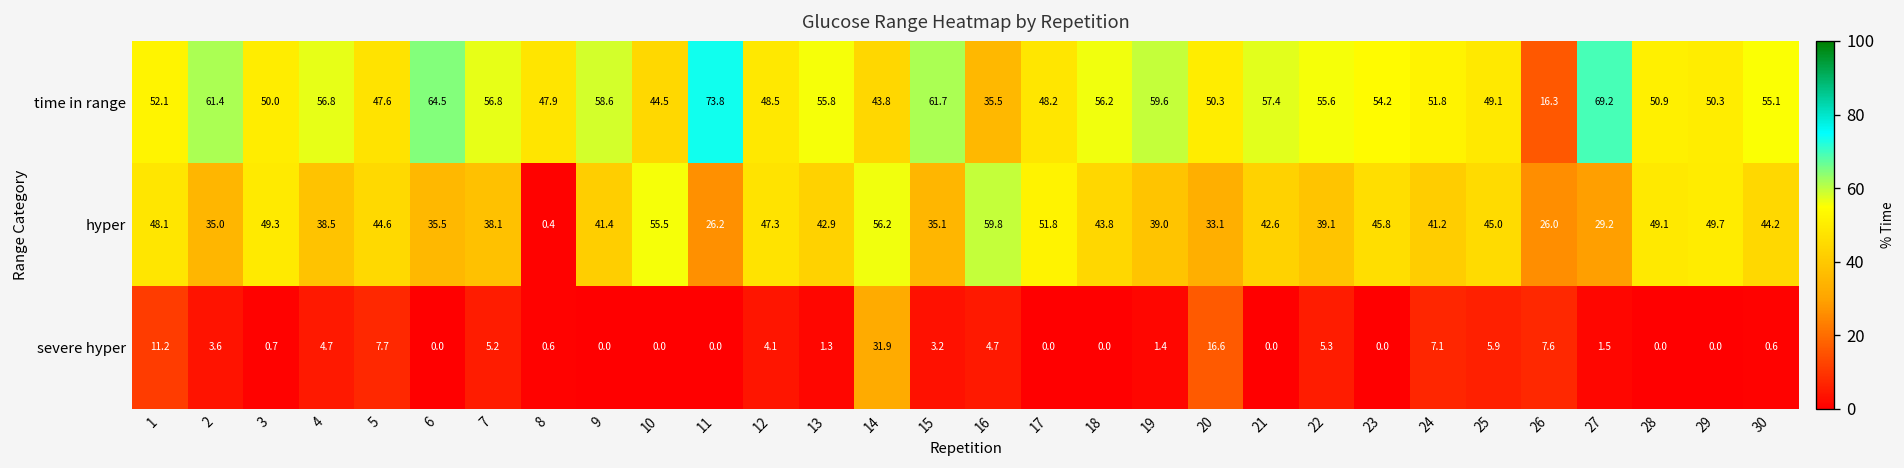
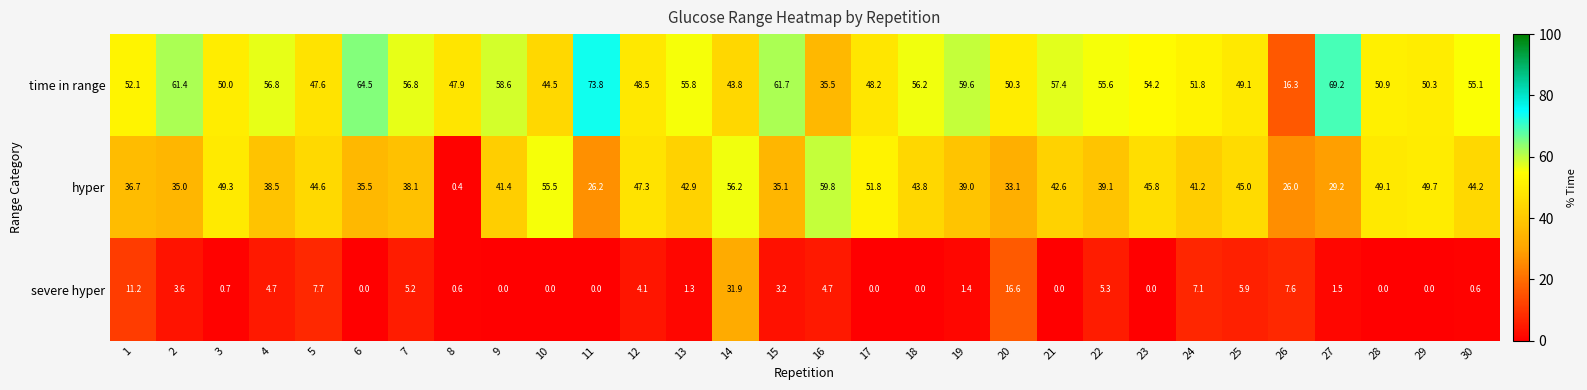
hyper, 1: 48.1 -> 36.7
